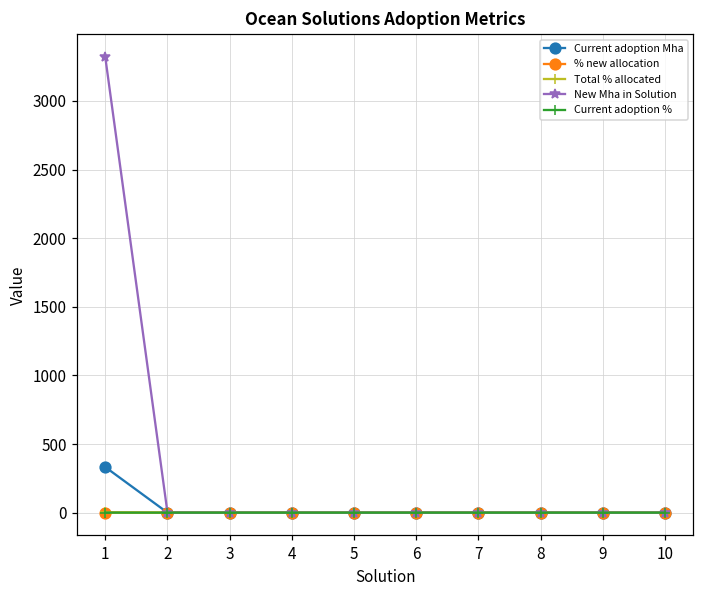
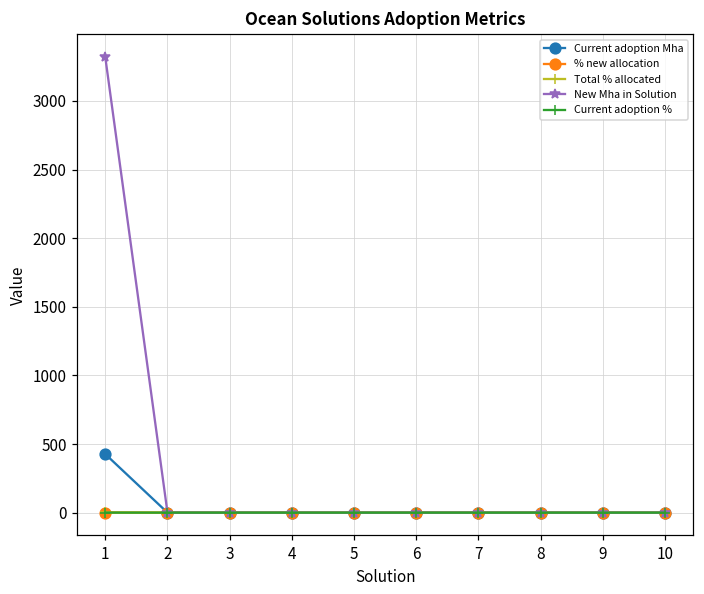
Current adoption Mha, 1: 330 -> 430
